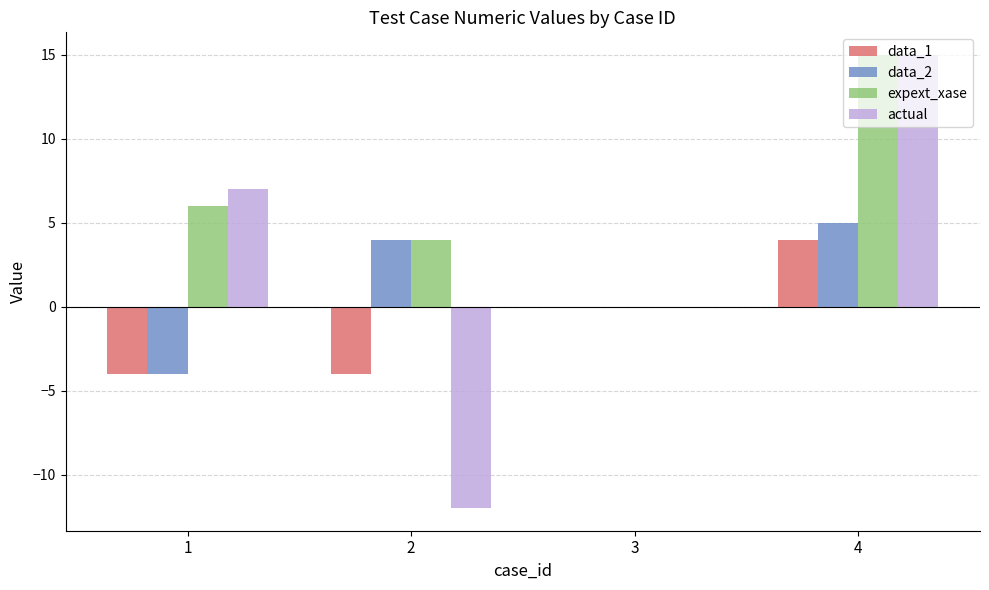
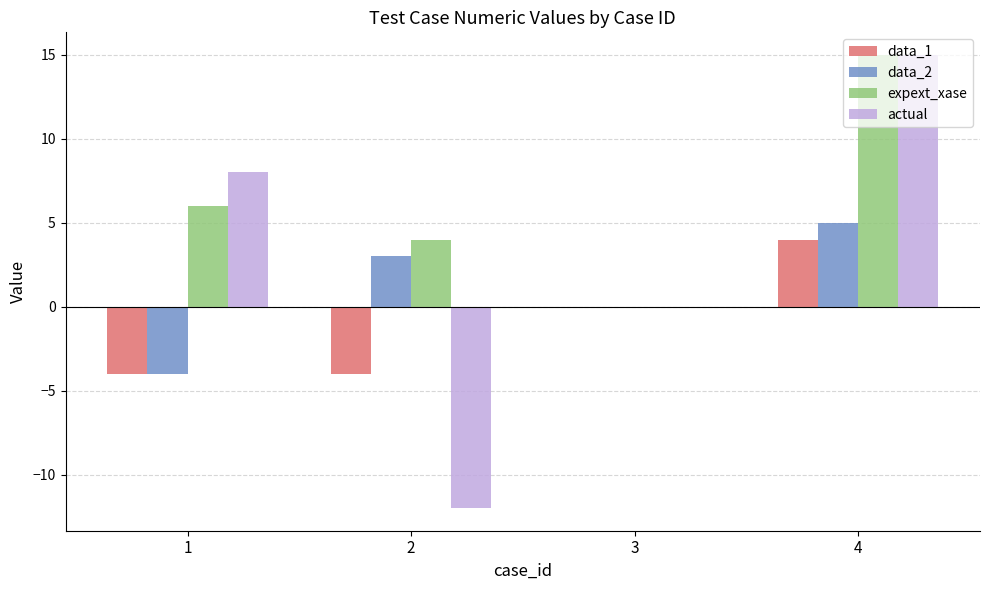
actual, 1: 7 -> 8
data_2, 2: 4 -> 3
